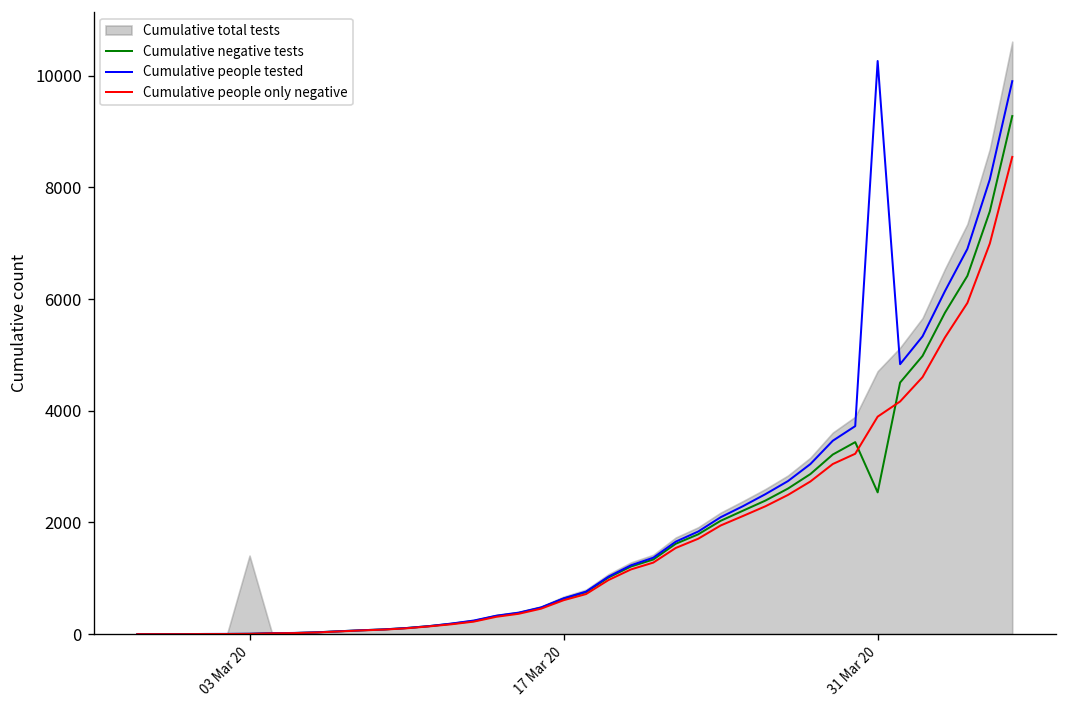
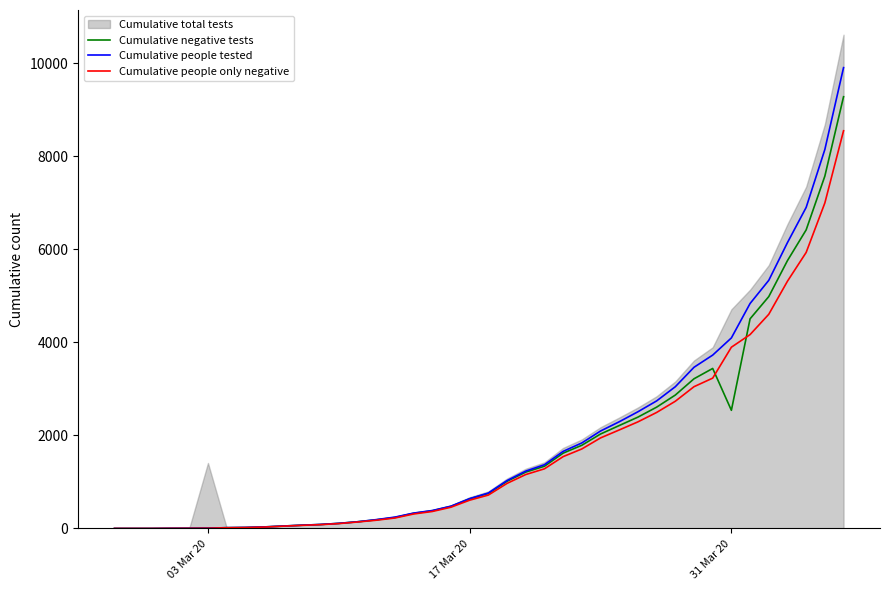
Cumulative people tested, 31 Mar 20: 10300 -> 4100
